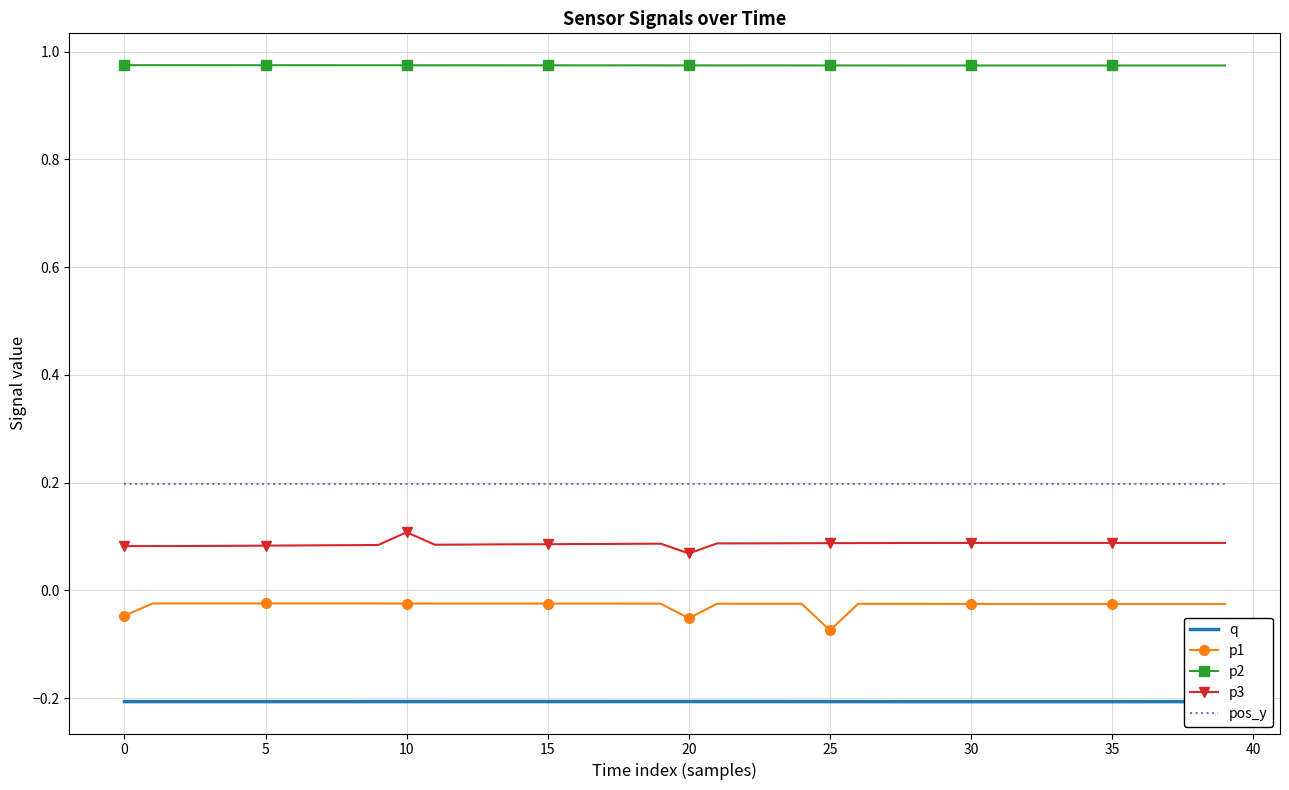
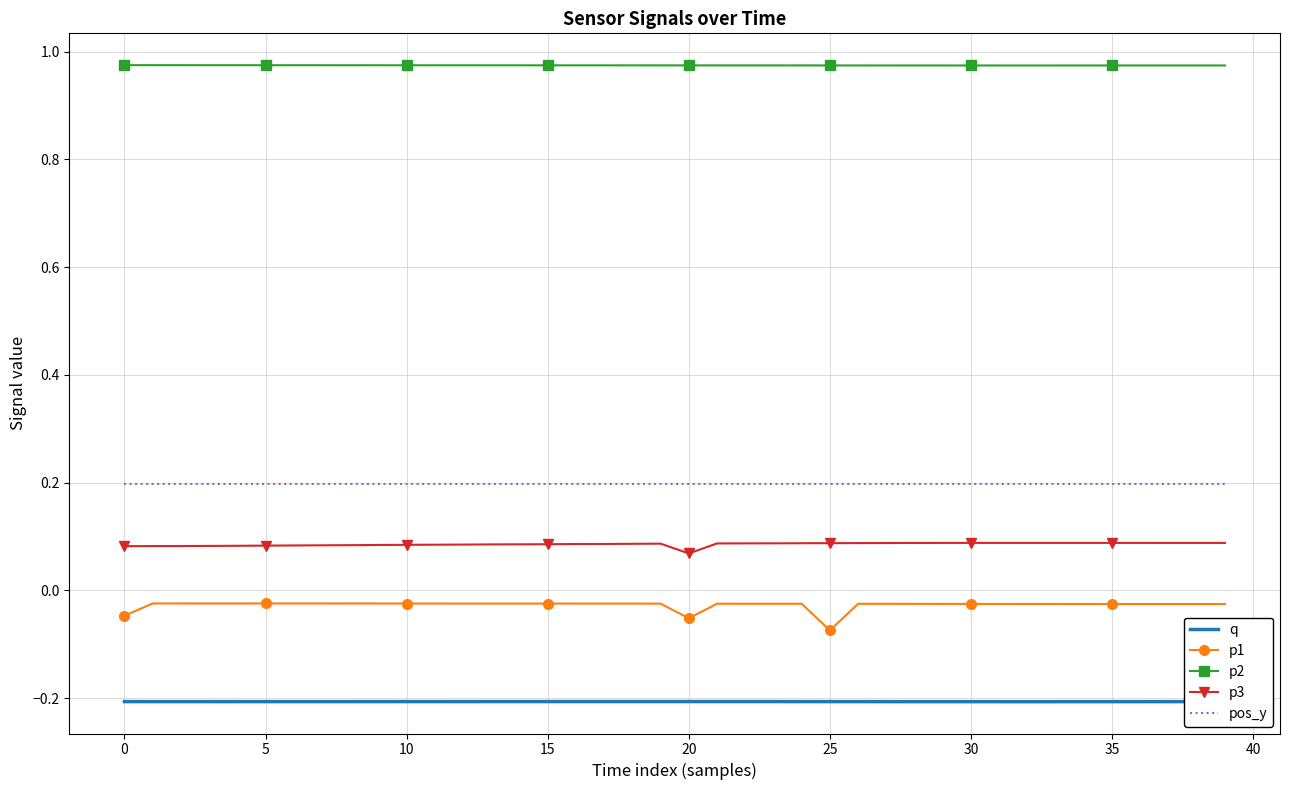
p3, 10: 0.11 -> 0.08
